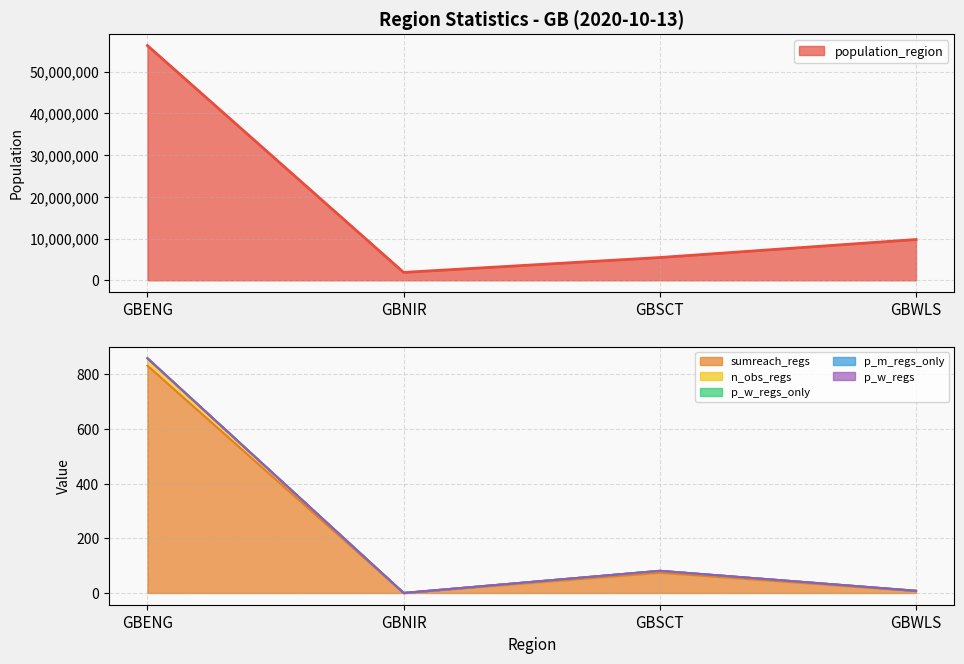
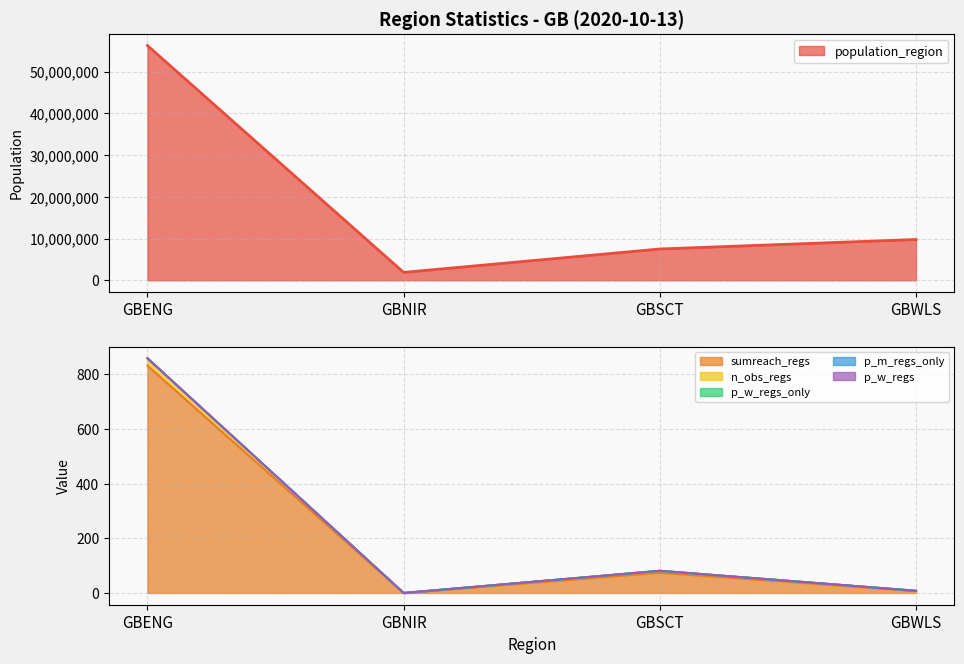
Region Statistics - GB (2020-10-13), GBSCT: 5,000,000 -> 8,000,000
